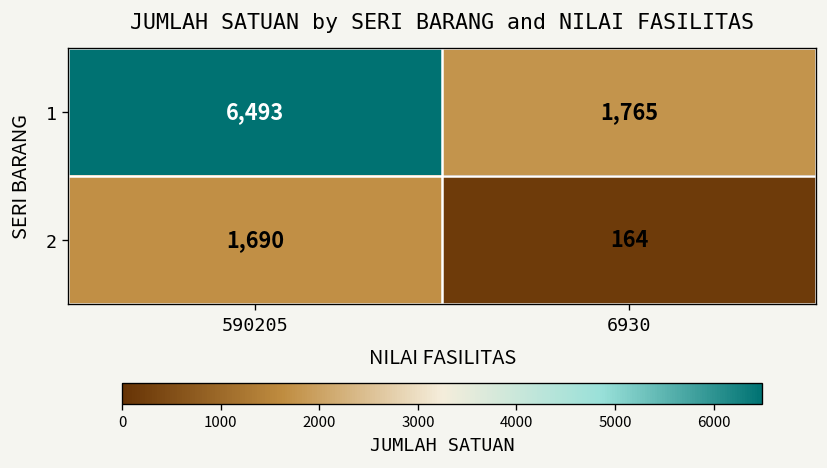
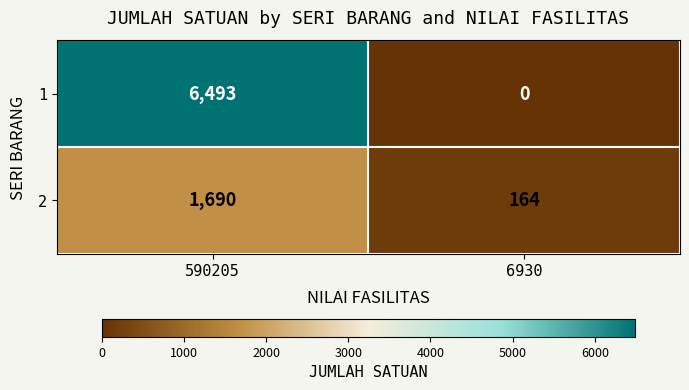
1, 6930: 1,765 -> 0
